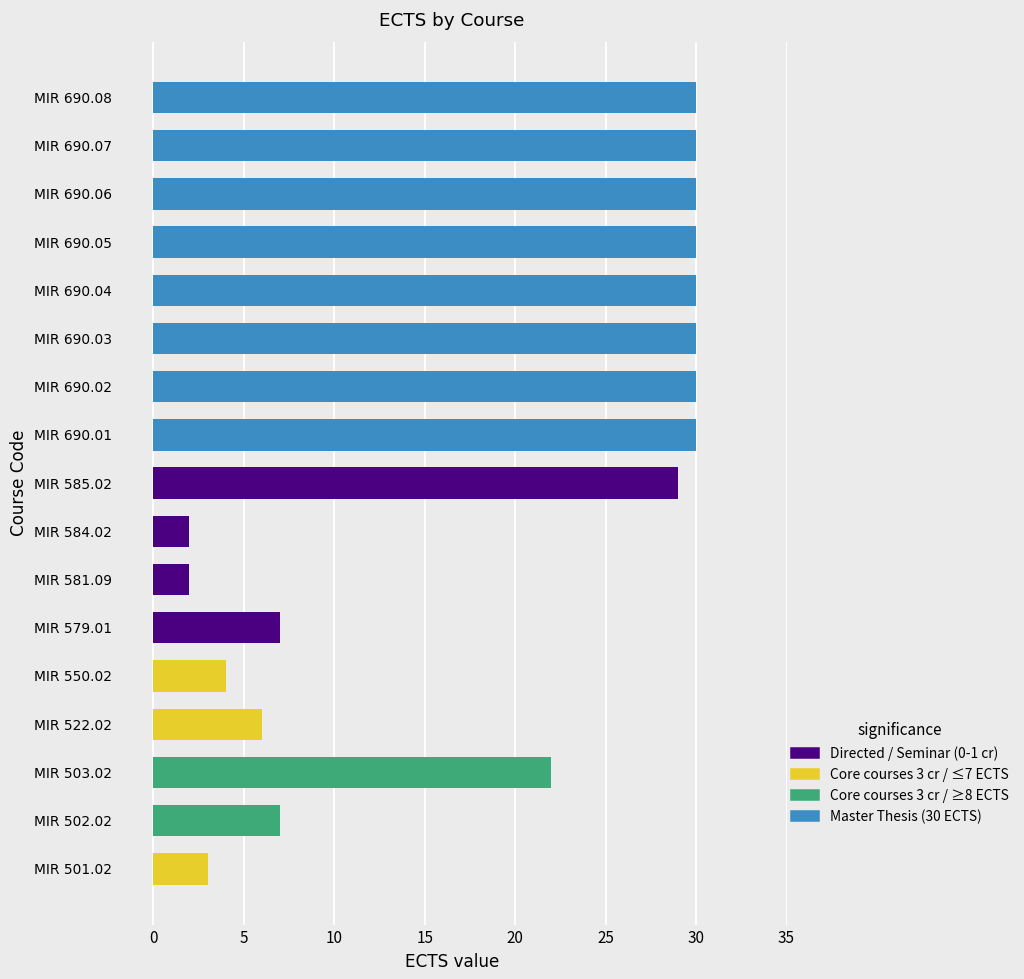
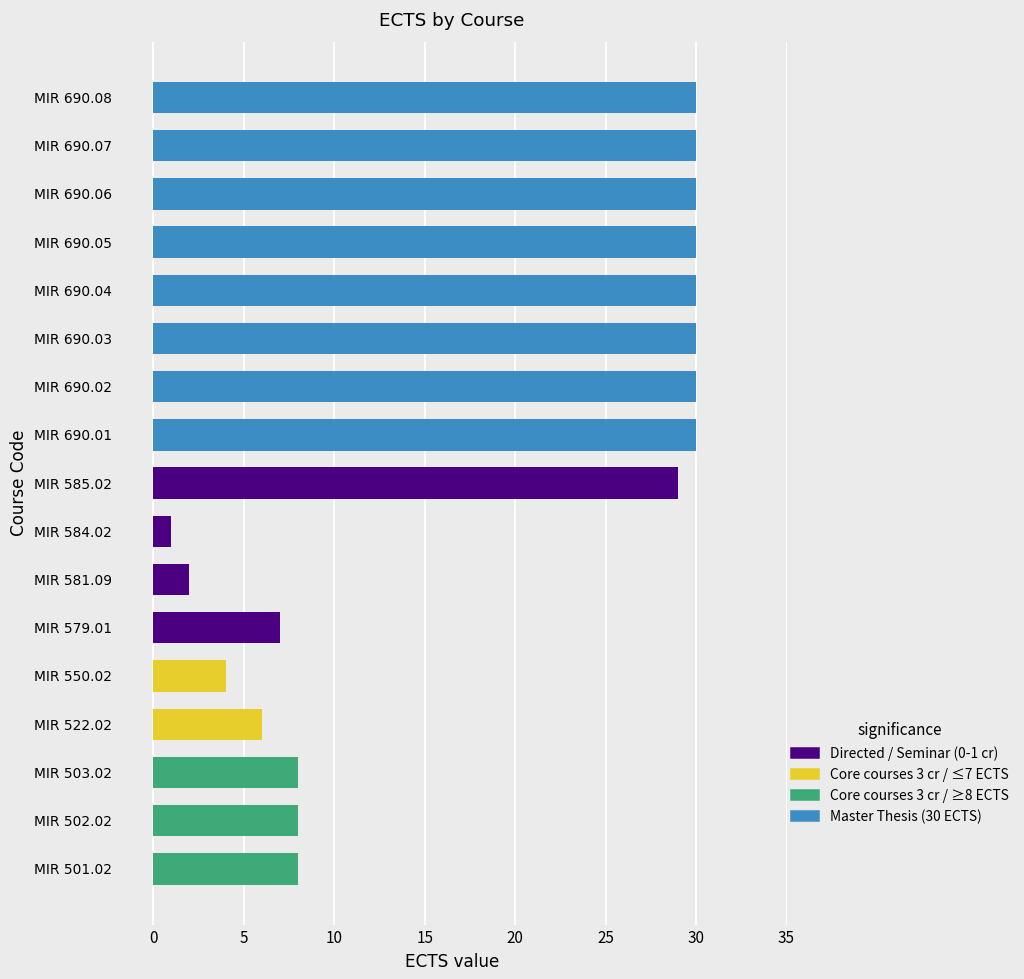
MIR 584.02: 2 -> 1
MIR 503.02: 22 -> 8
MIR 502.02: 7 -> 8
MIR 501.02: 3 -> 8
